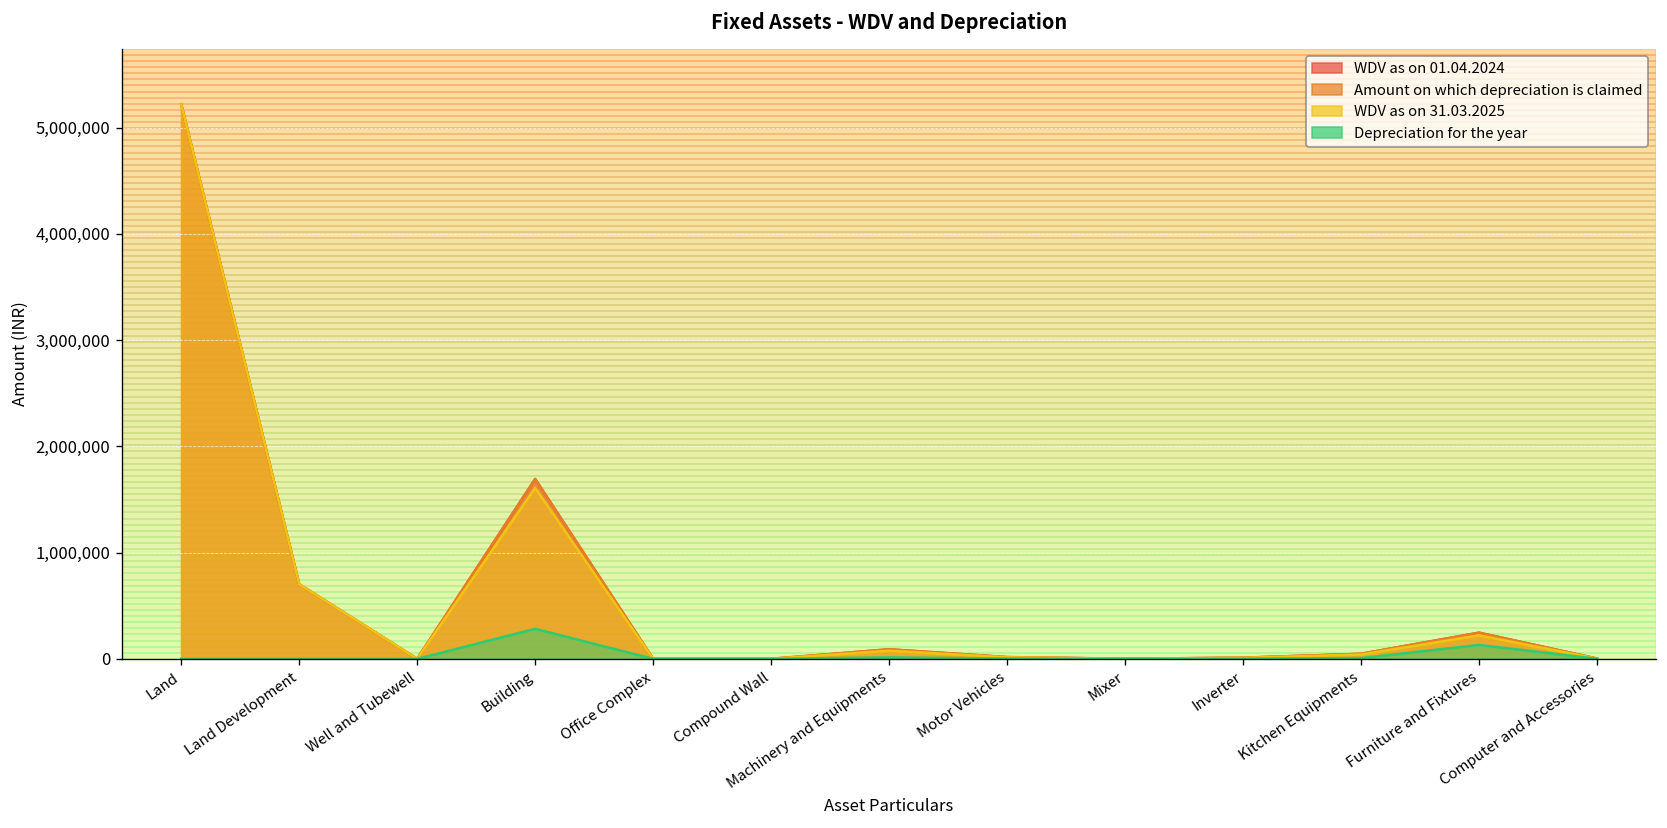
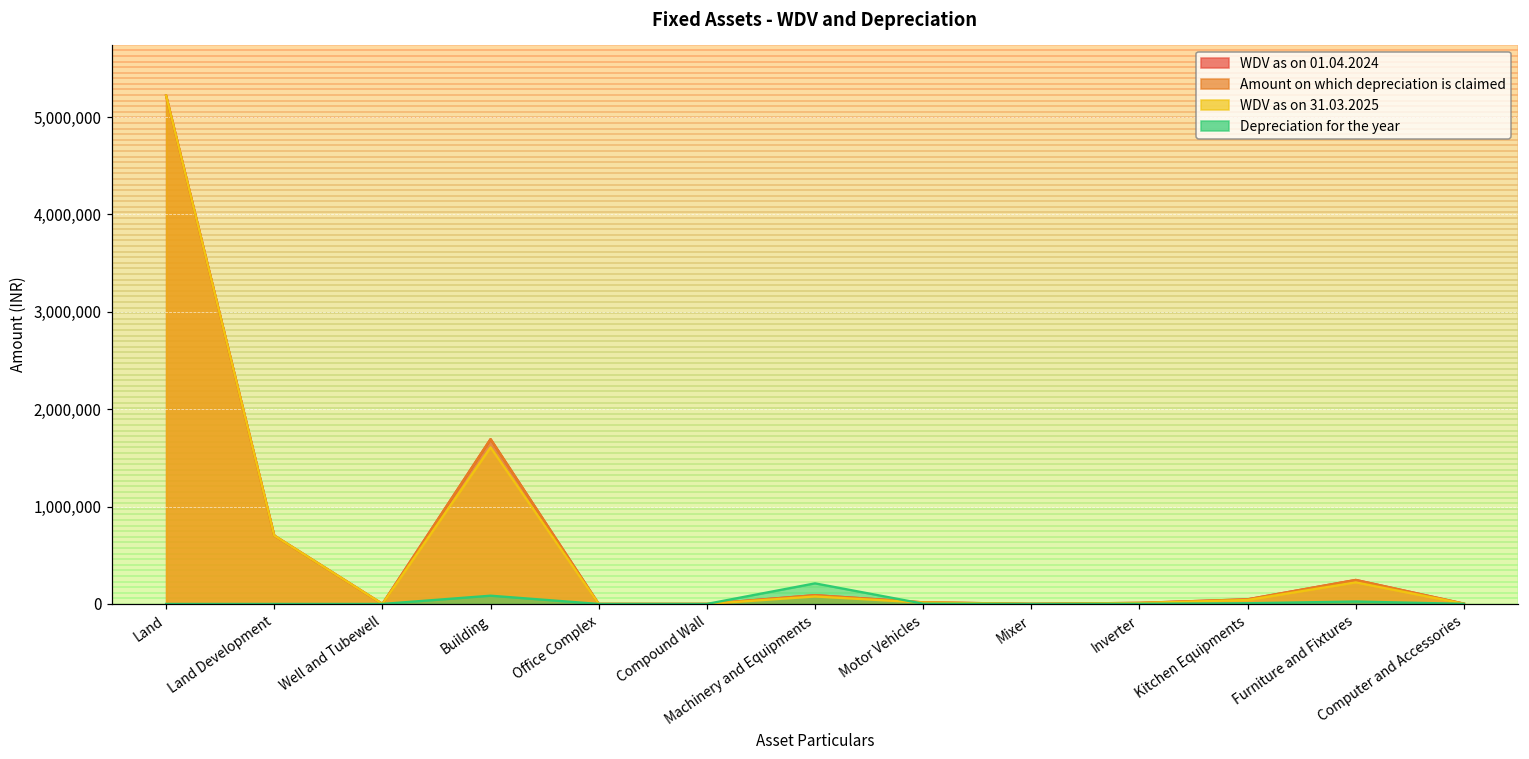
Depreciation for the year, Building: 300,000 -> 100,000
Depreciation for the year, Machinery and Equipments: 0 -> 200,000
Depreciation for the year, Furniture and Fixtures: 100,000 -> 0
